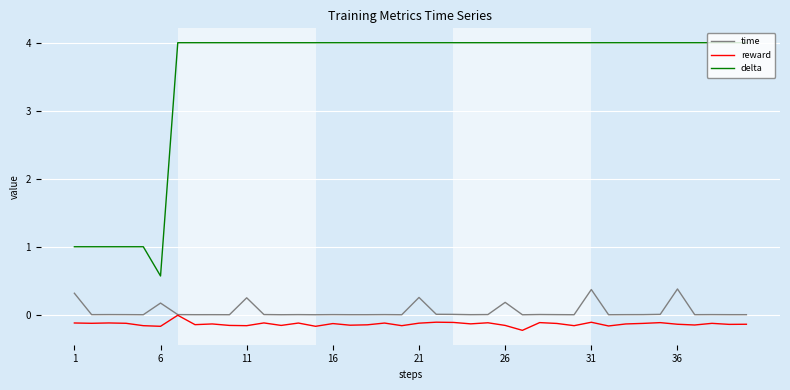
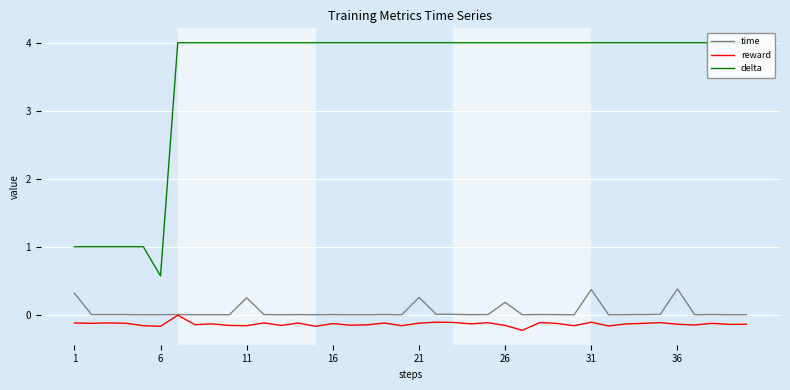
time, 6: 0.2 -> 0.0
